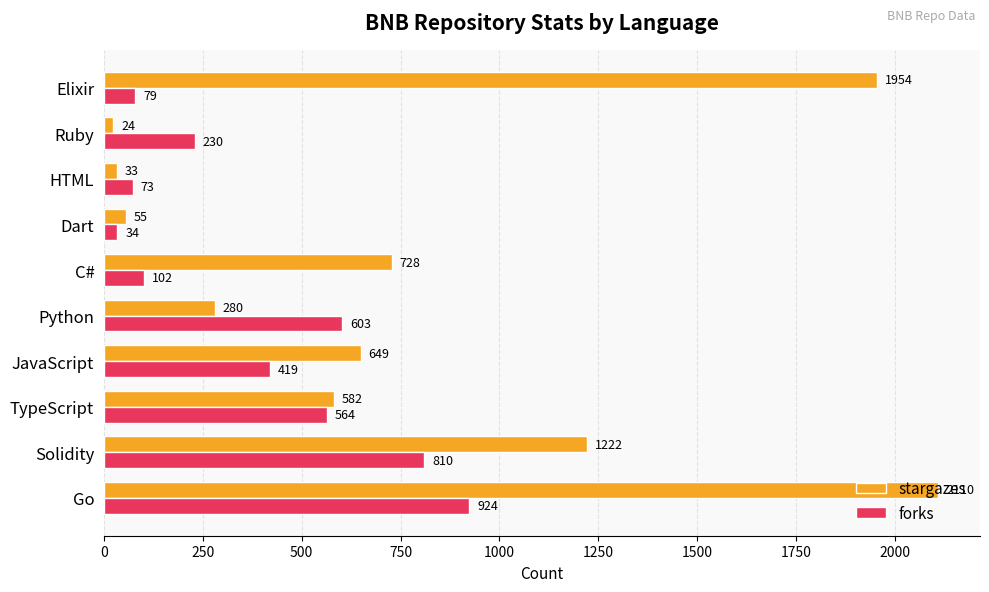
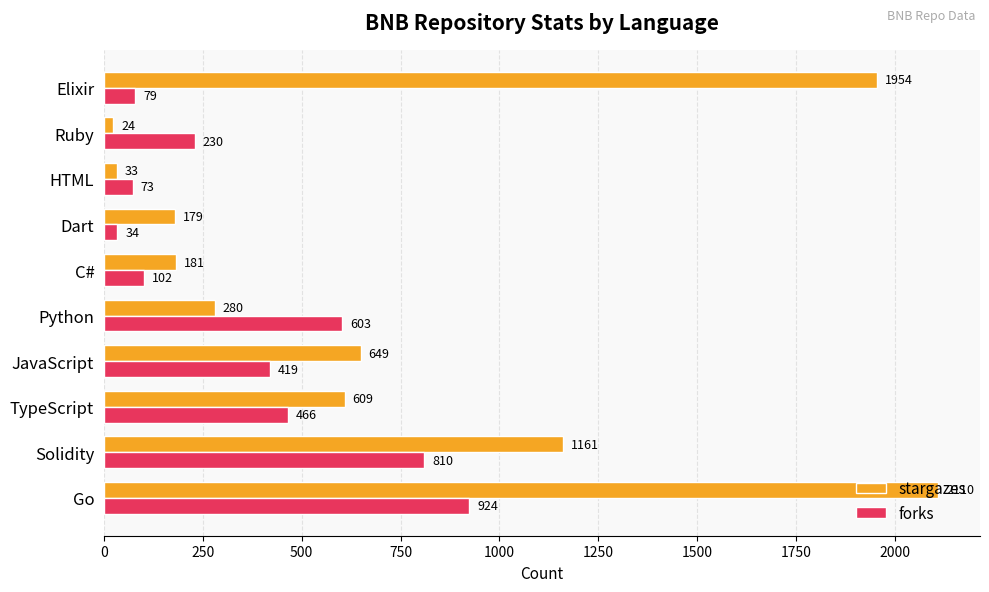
stargazes, Dart: 55 -> 179
stargazes, C#: 728 -> 181
stargazes, TypeScript: 582 -> 609
forks, TypeScript: 564 -> 466
stargazes, Solidity: 1222 -> 1161
